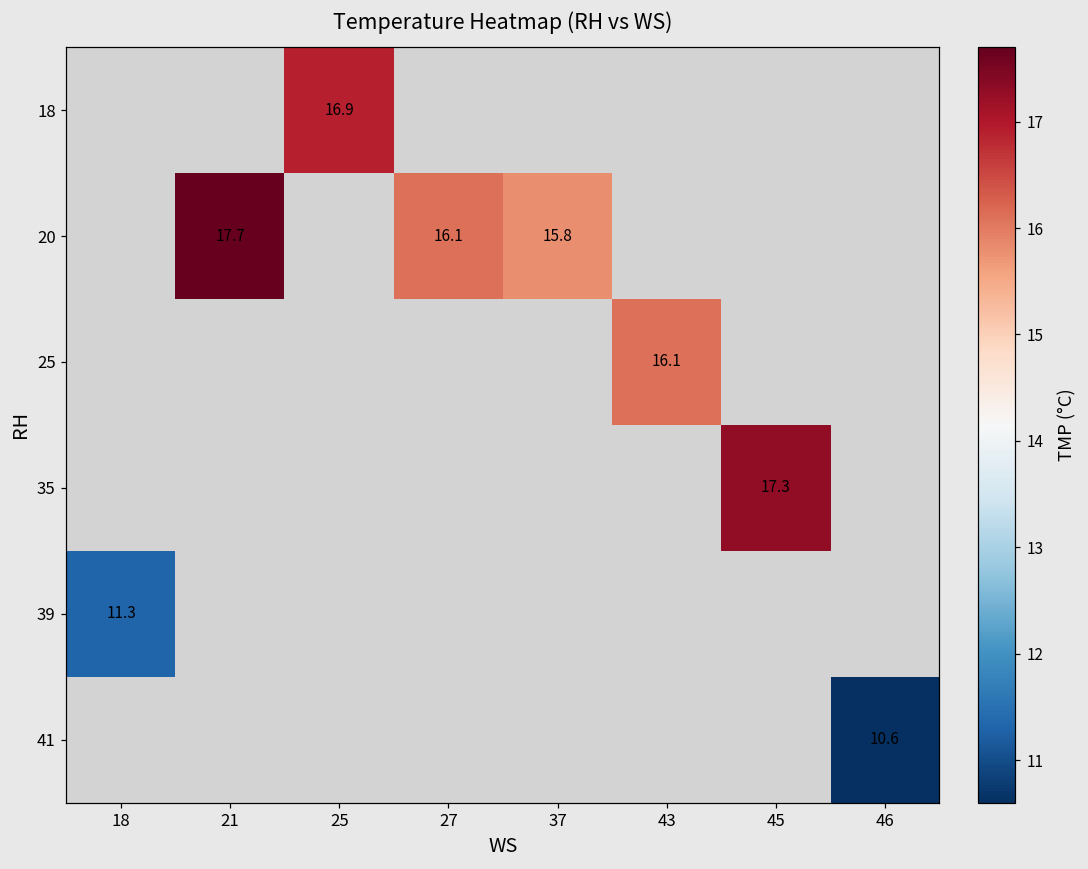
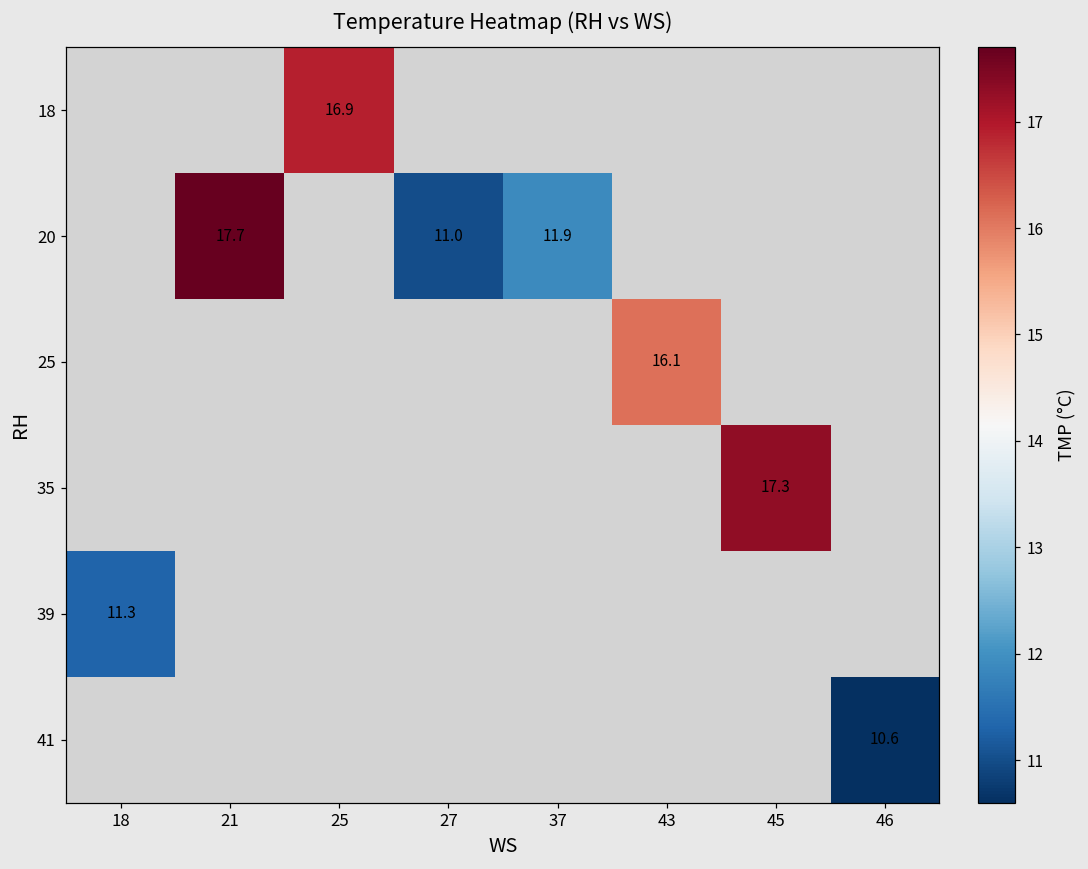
20, 27: 16.1 -> 11.0
20, 37: 15.8 -> 11.9
